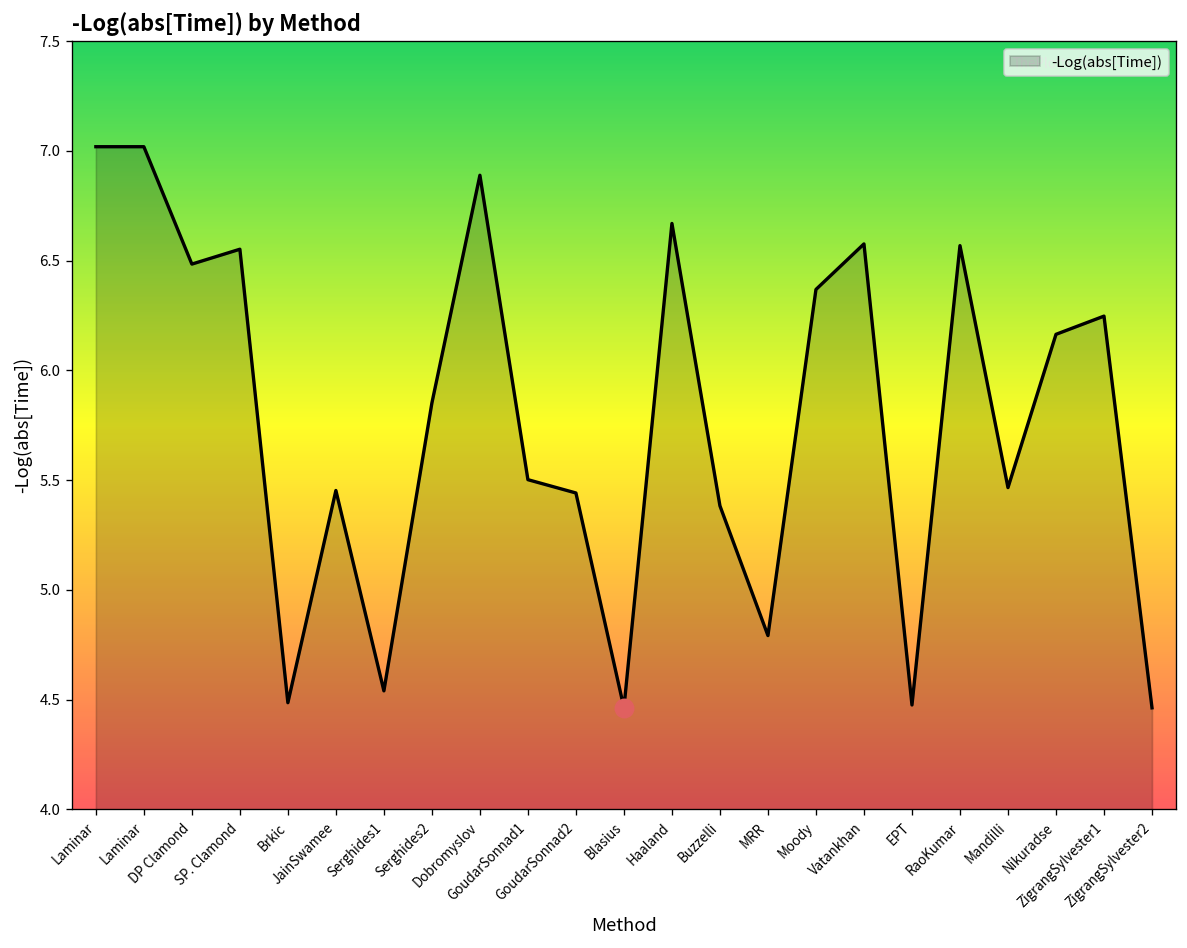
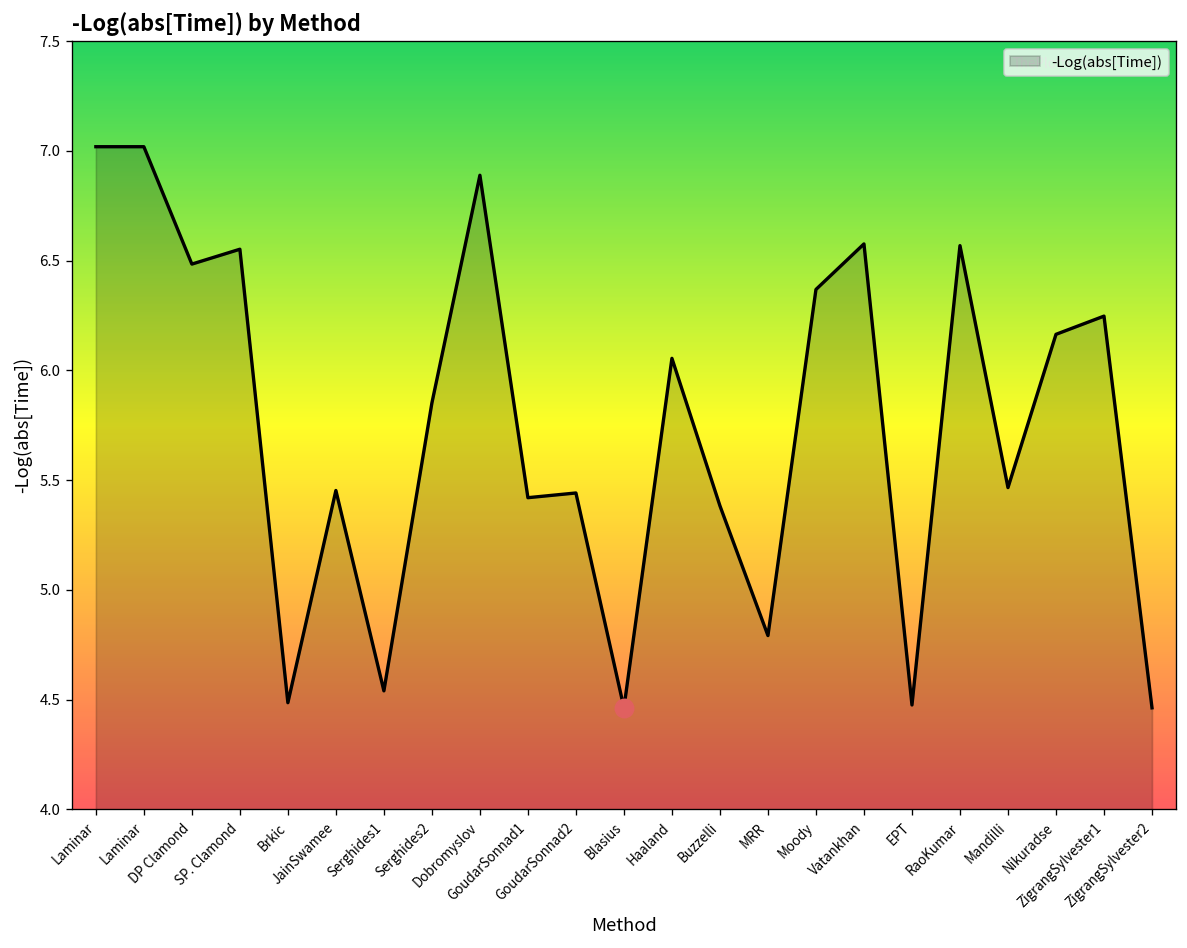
-Log(abs[Time]), GoudarSonnad1: 5.50 -> 5.42
-Log(abs[Time]), Haaland: 6.67 -> 6.06
